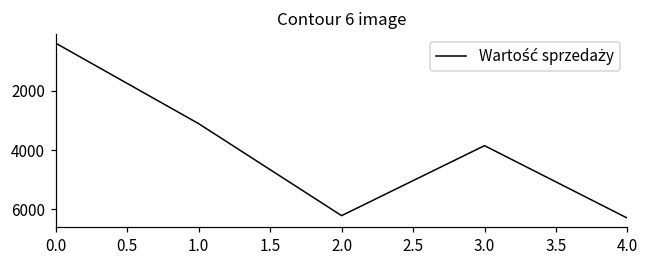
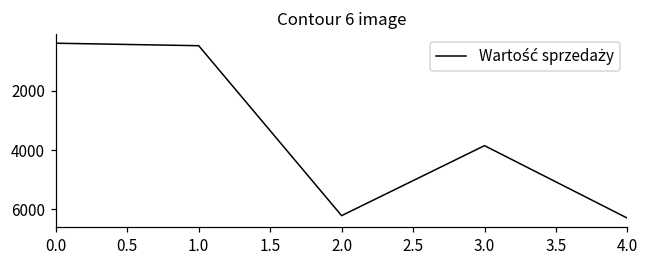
1.0: 3100 -> 500
